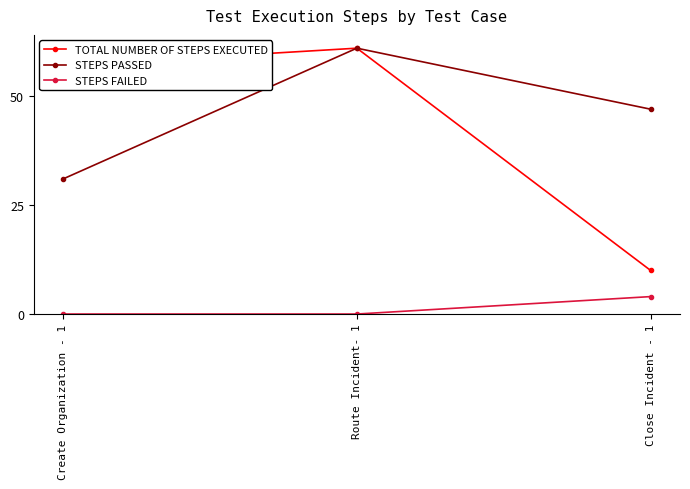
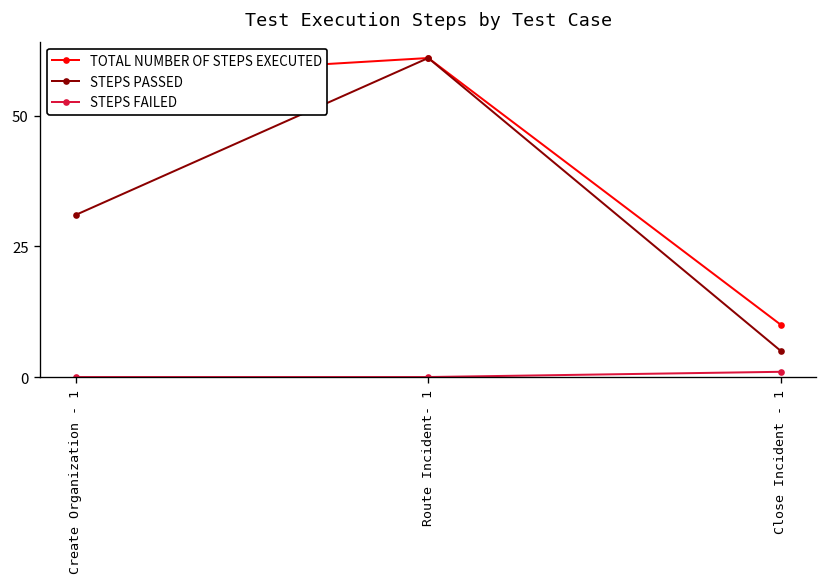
STEPS PASSED, Close Incident - 1: 47 -> 5
STEPS FAILED, Close Incident - 1: 4 -> 1
